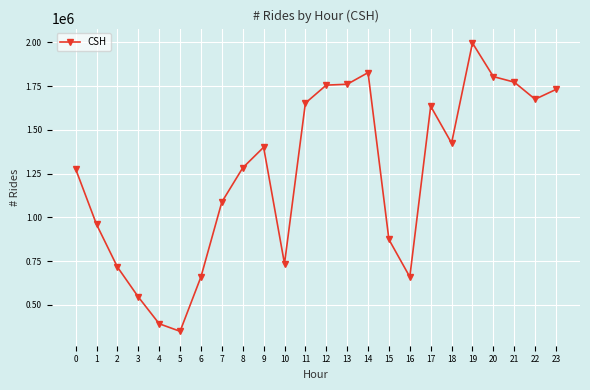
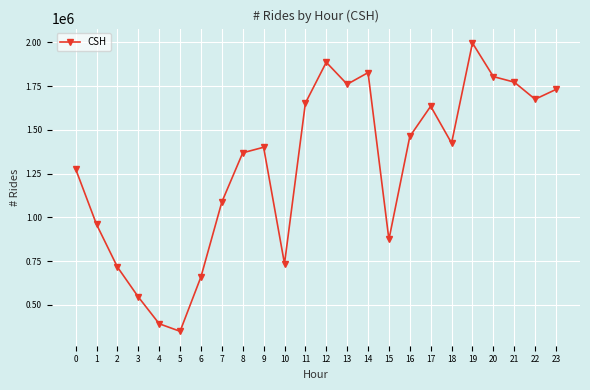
8: 1280000 -> 1370000
12: 1760000 -> 1890000
16: 660000 -> 1460000
